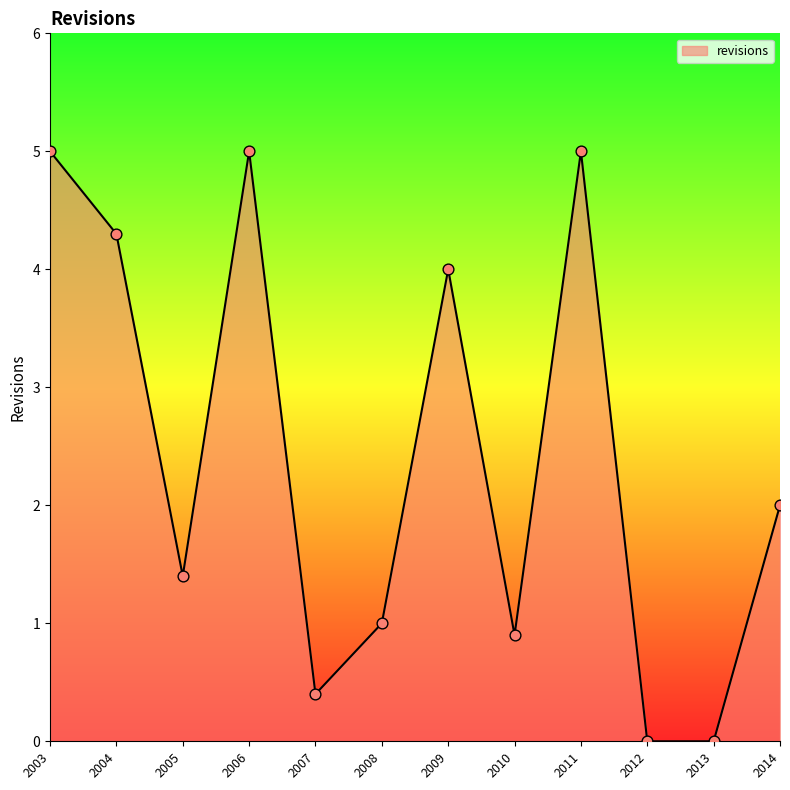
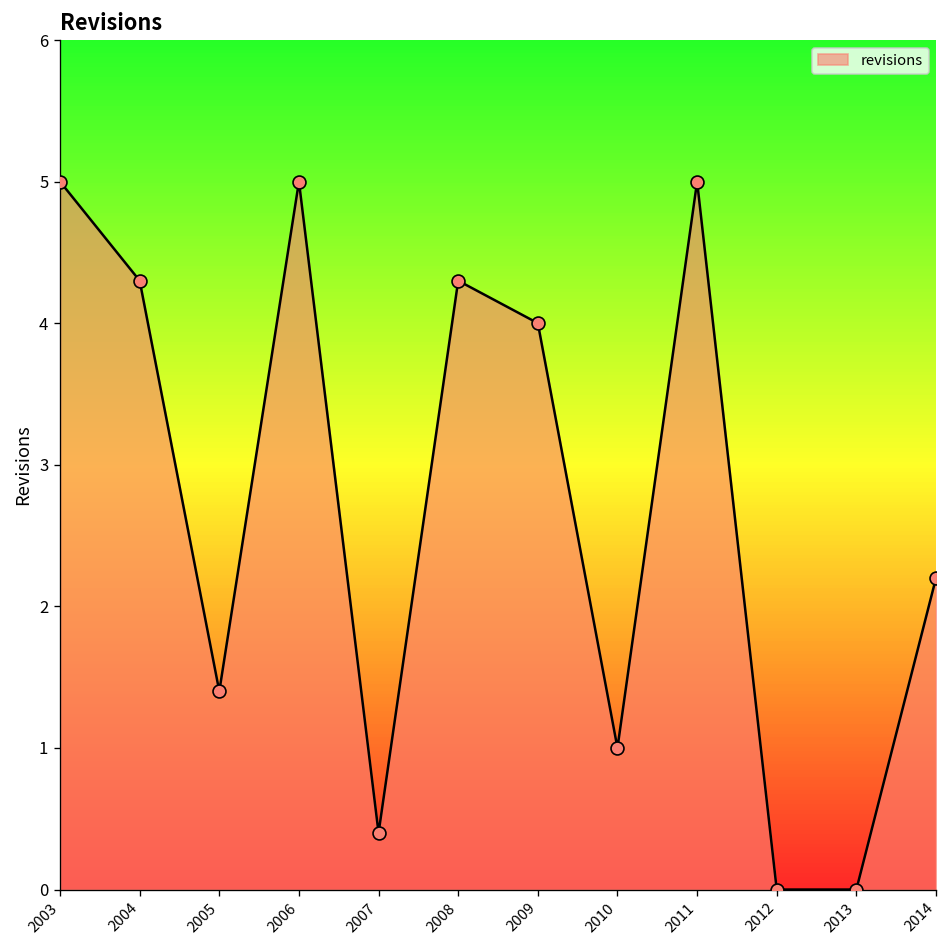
2008: 1.0 -> 4.3
2010: 0.9 -> 1.0
2014: 2.0 -> 2.2
